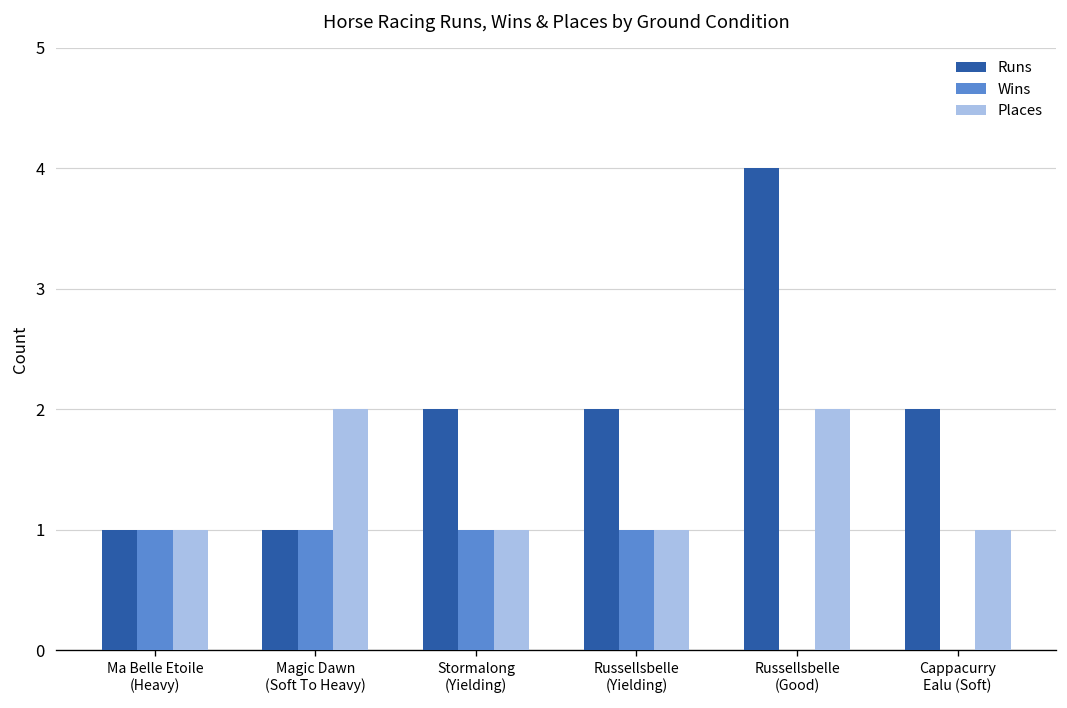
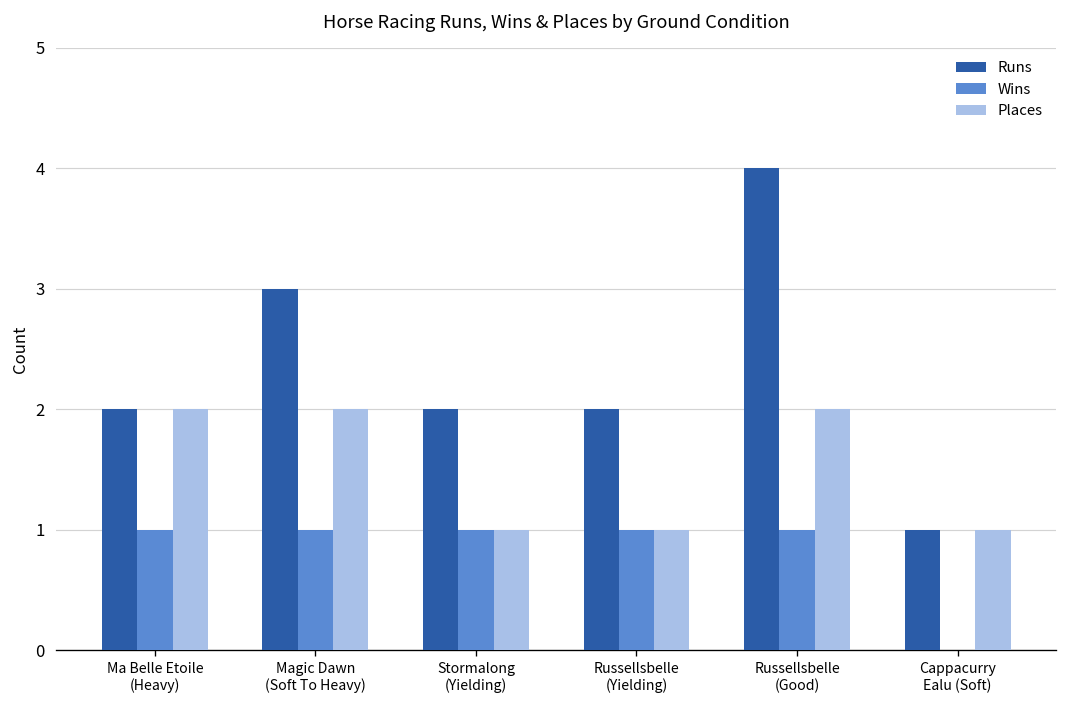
Runs, Ma Belle Etoile (Heavy): 1 -> 2
Places, Ma Belle Etoile (Heavy): 1 -> 2
Runs, Magic Dawn (Soft To Heavy): 1 -> 3
Wins, Russellsbelle (Good): 0 -> 1
Runs, Cappacurry Ealu (Soft): 2 -> 1
